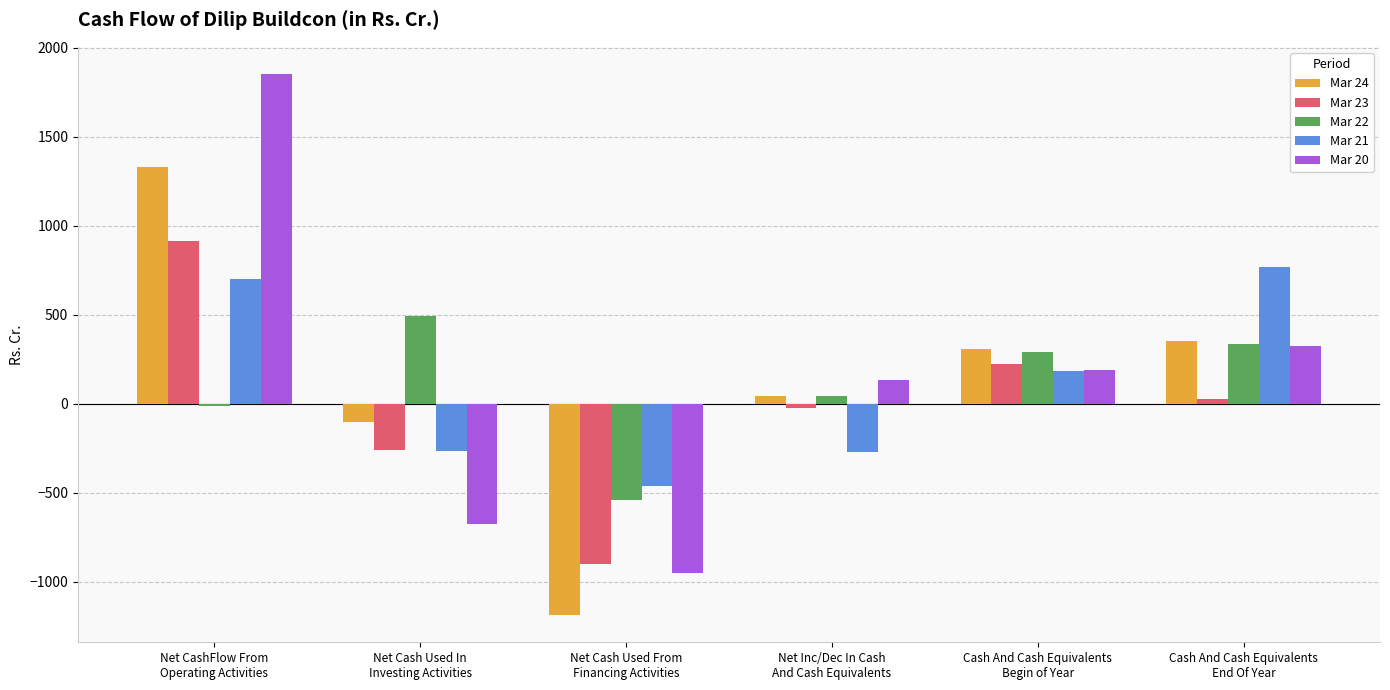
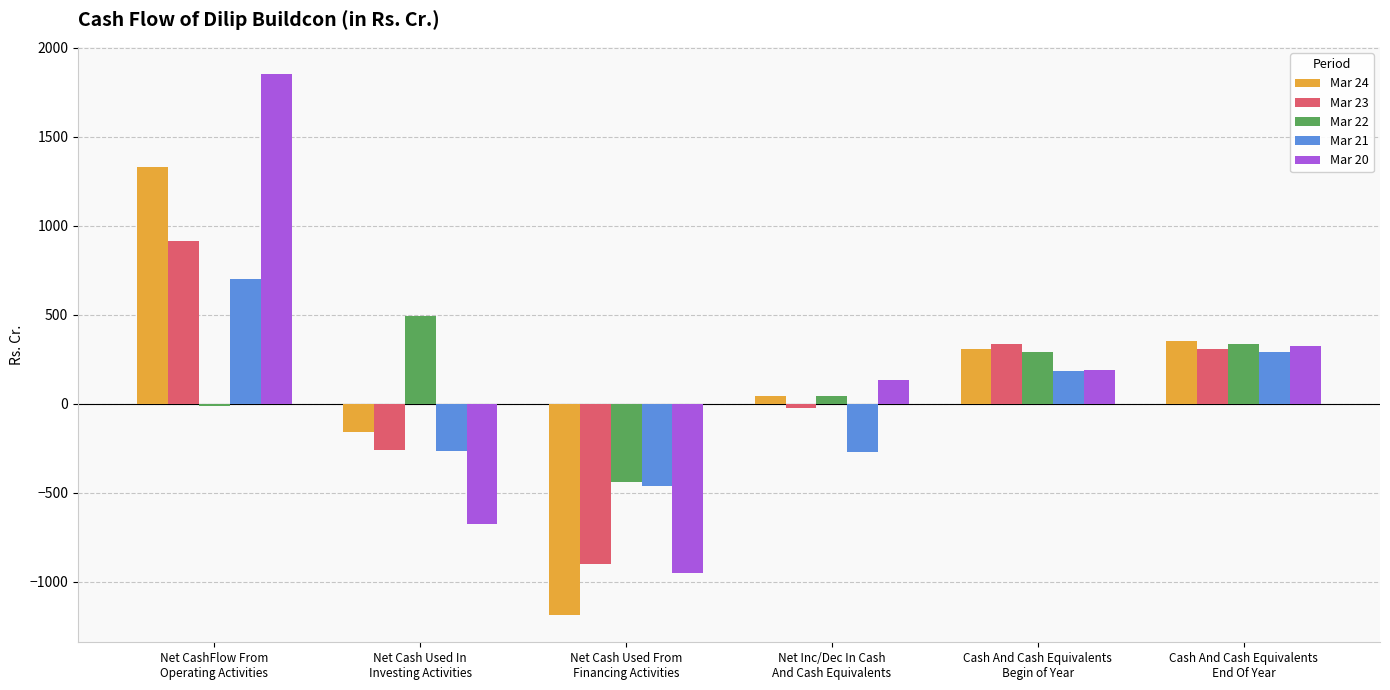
Mar 24, Net Cash Used In Investing Activities: -100 -> -160
Mar 22, Net Cash Used From Financing Activities: -540 -> -440
Mar 23, Cash And Cash Equivalents Begin of Year: 220 -> 330
Mar 23, Cash And Cash Equivalents End Of Year: 20 -> 310
Mar 21, Cash And Cash Equivalents End Of Year: 770 -> 290
